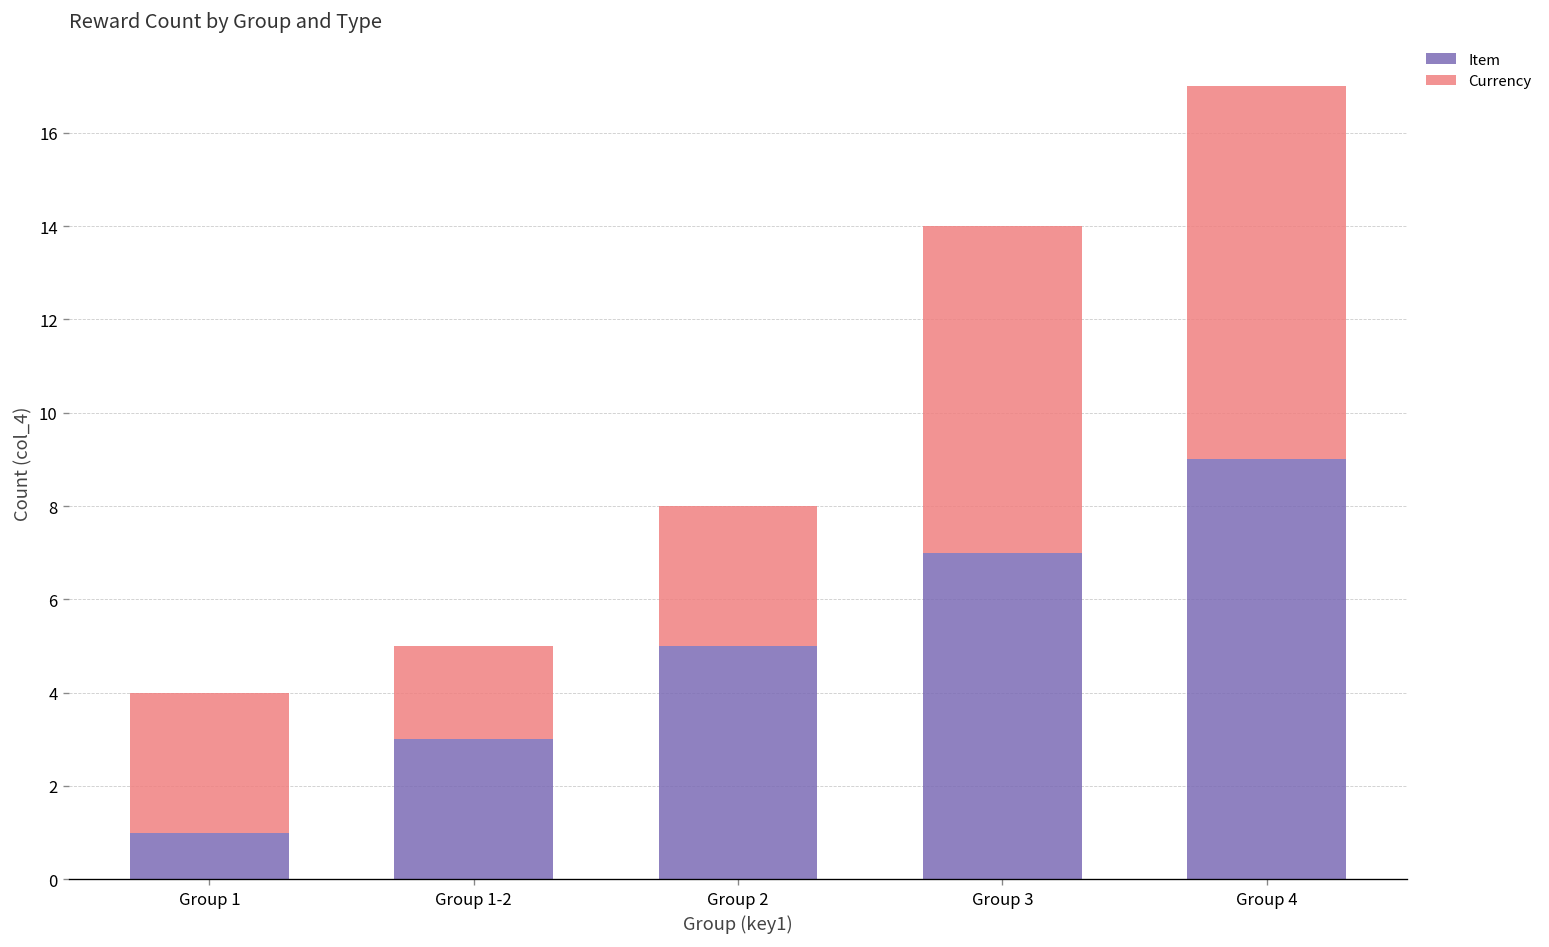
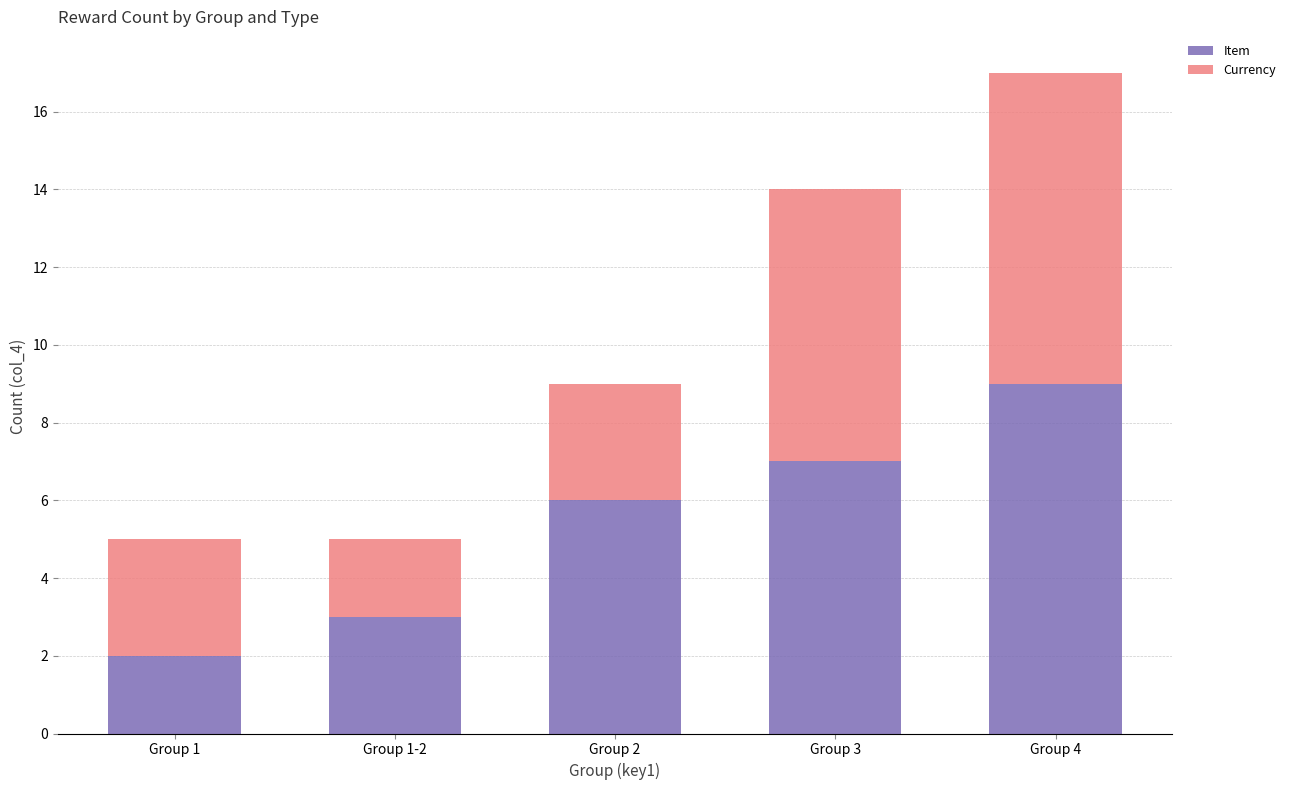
Item, Group 1: 1 -> 2
Item, Group 2: 5 -> 6
